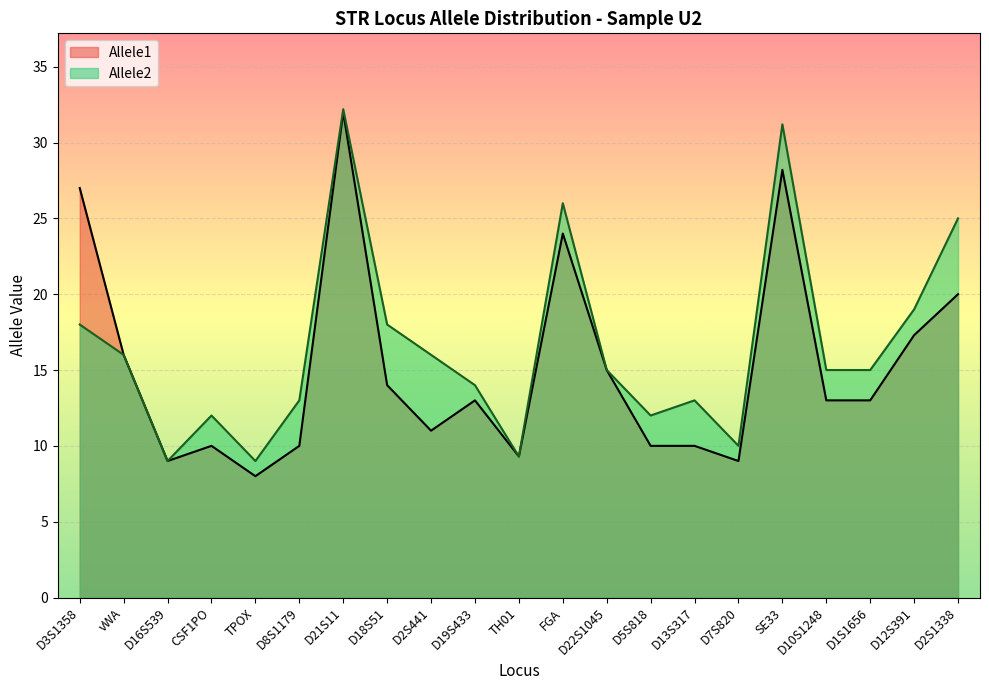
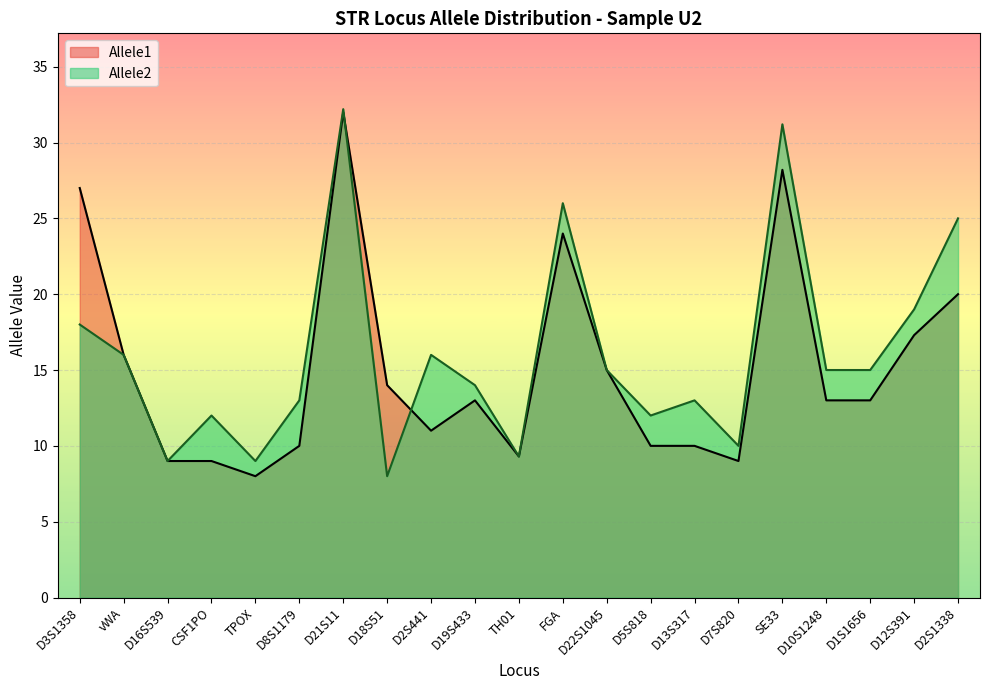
Allele1, CSF1PO: 10 -> 9
Allele2, D18S51: 18 -> 8
